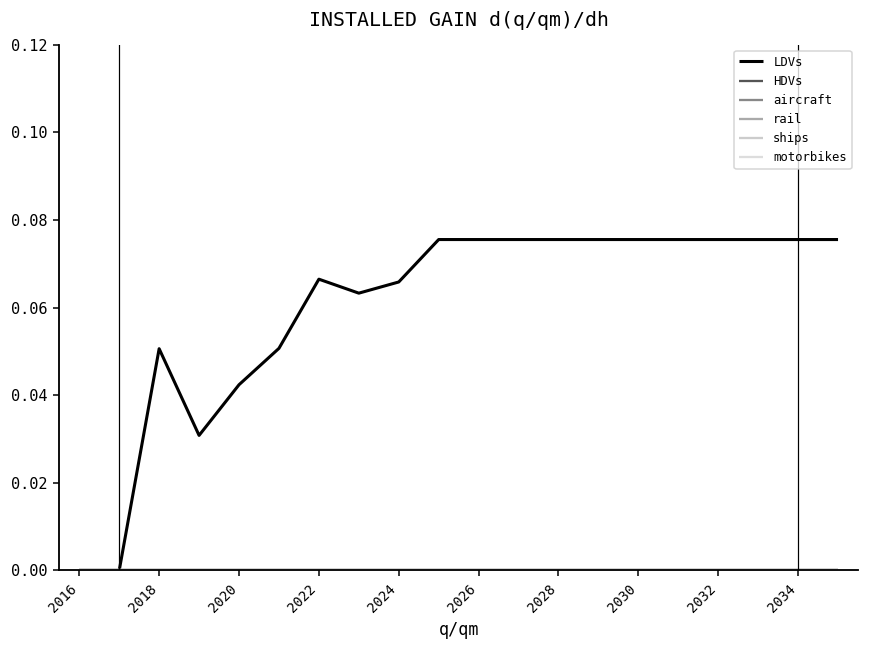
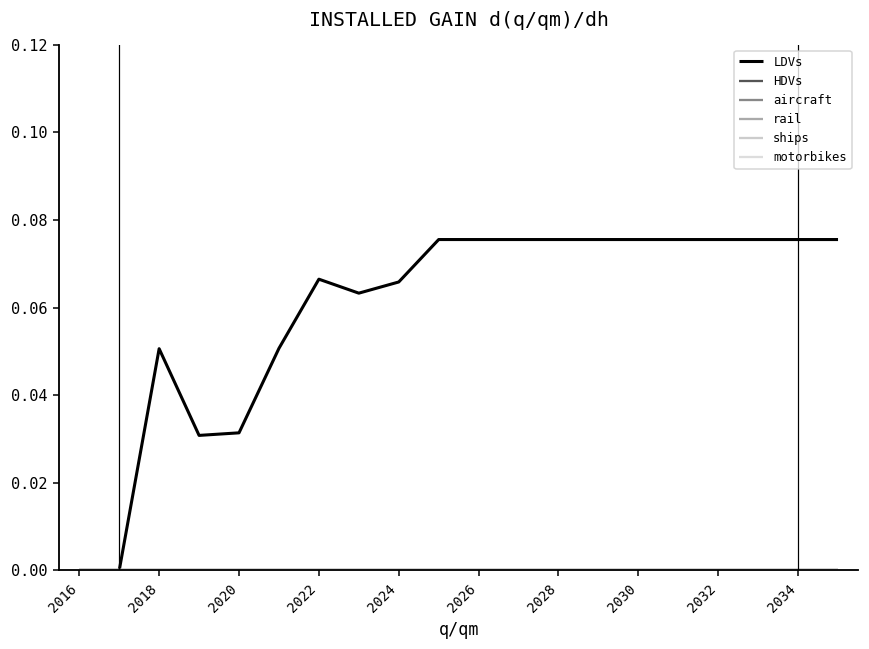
LDVs, 2020: 0.042 -> 0.031
